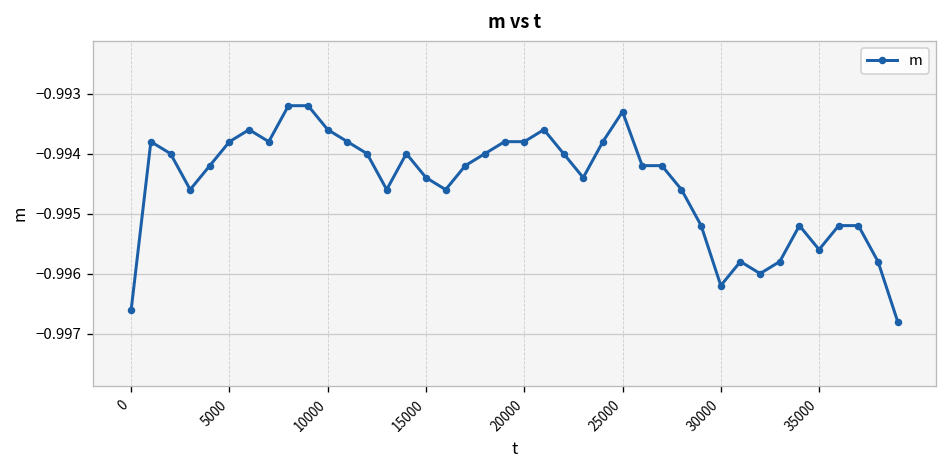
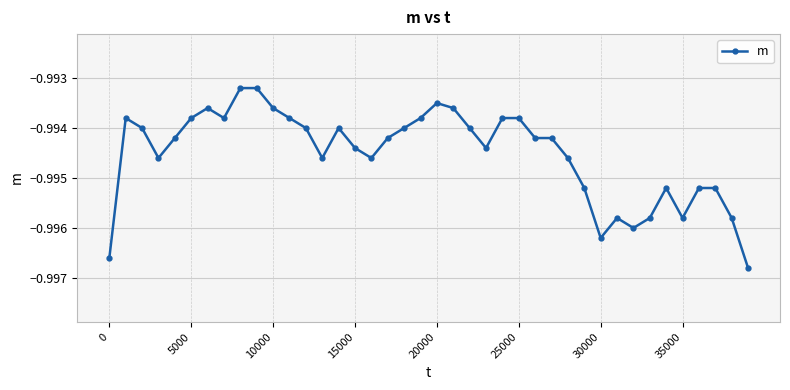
20000: -0.9938 -> -0.9935
25000: -0.9933 -> -0.9938
35000: -0.9956 -> -0.9958
